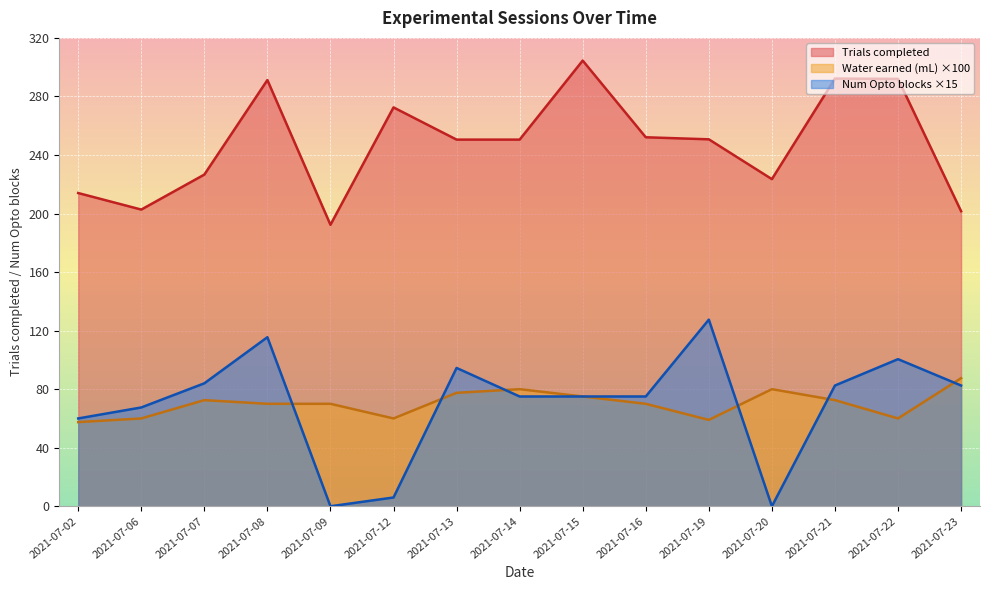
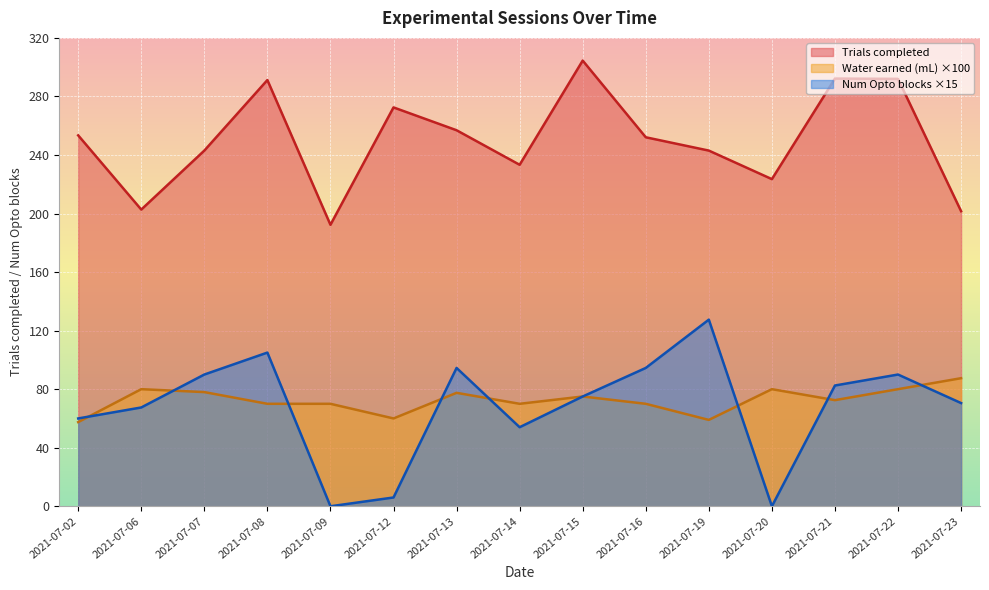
Trials completed, 2021-07-02: 214 -> 253
Water earned (mL) ×100, 2021-07-06: 60 -> 80
Trials completed, 2021-07-07: 227 -> 243
Water earned (mL) ×100, 2021-07-07: 73 -> 78
Num Opto blocks ×15, 2021-07-07: 84 -> 90
Num Opto blocks ×15, 2021-07-08: 116 -> 105
Trials completed, 2021-07-13: 251 -> 257
Trials completed, 2021-07-14: 251 -> 233
Water earned (mL) ×100, 2021-07-14: 80 -> 70
Num Opto blocks ×15, 2021-07-14: 75 -> 54
Num Opto blocks ×15, 2021-07-16: 75 -> 95
Trials completed, 2021-07-19: 251 -> 243
Water earned (mL) ×100, 2021-07-22: 60 -> 80
Num Opto blocks ×15, 2021-07-22: 101 -> 90
Num Opto blocks ×15, 2021-07-23: 83 -> 71
